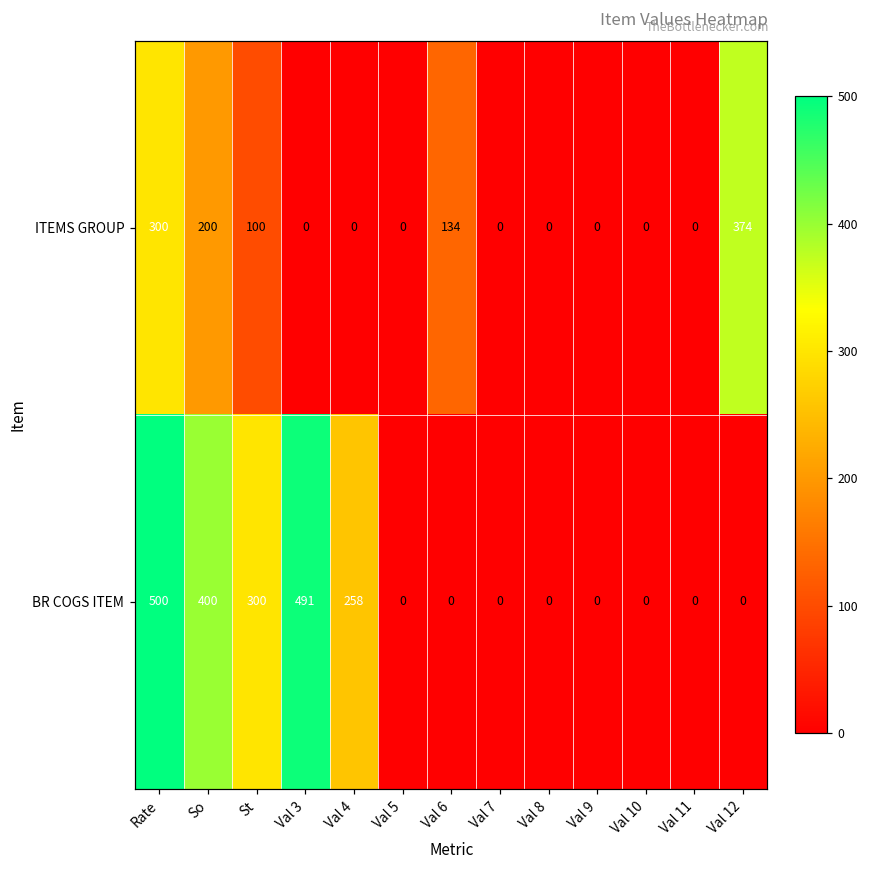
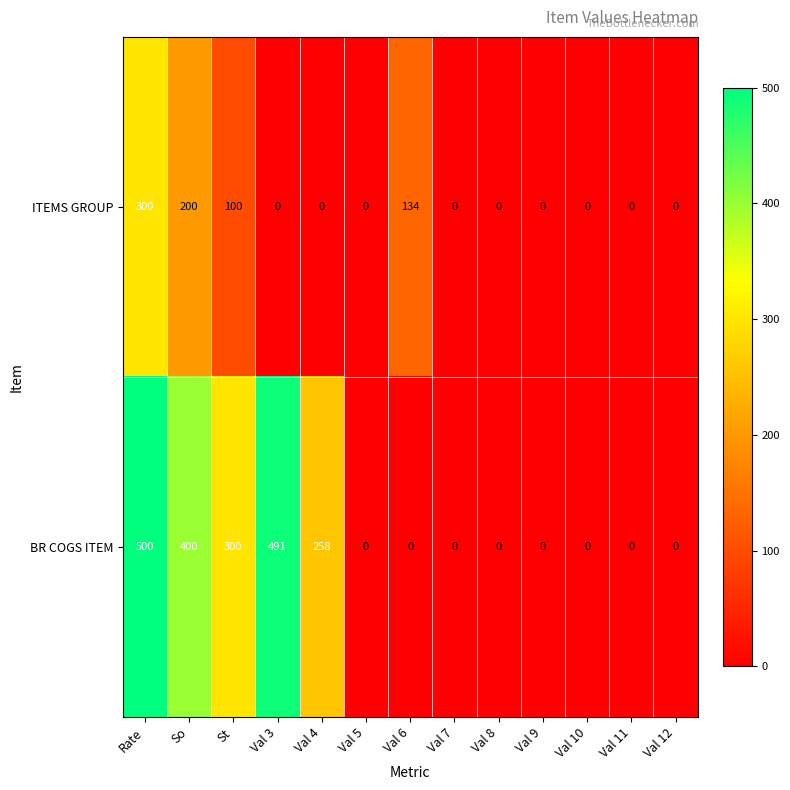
ITEMS GROUP, Val 12: 374 -> 0
